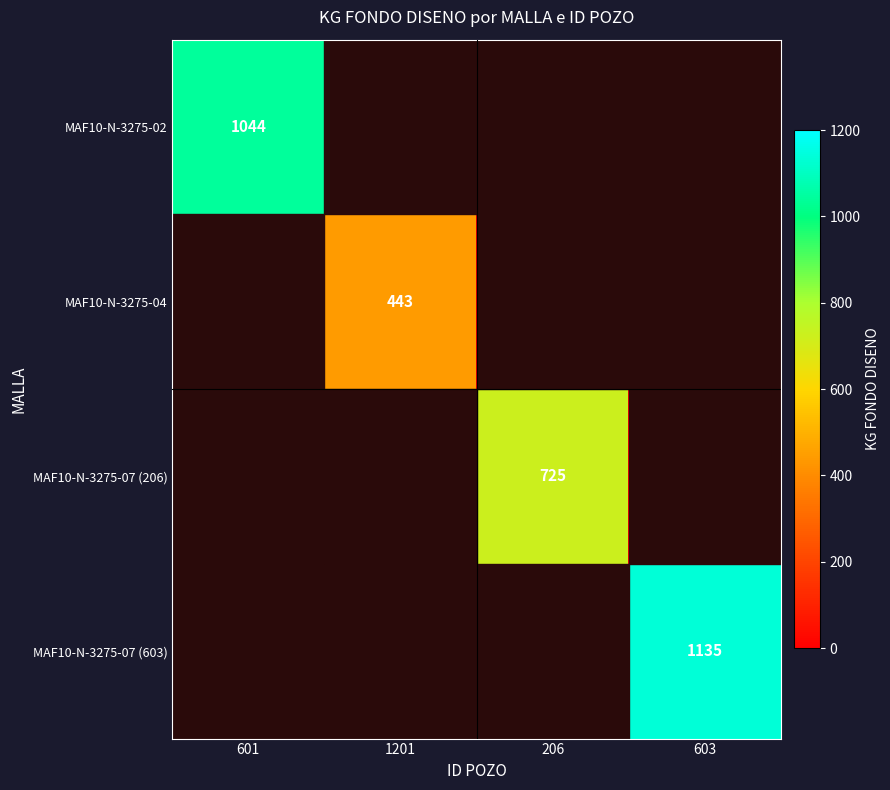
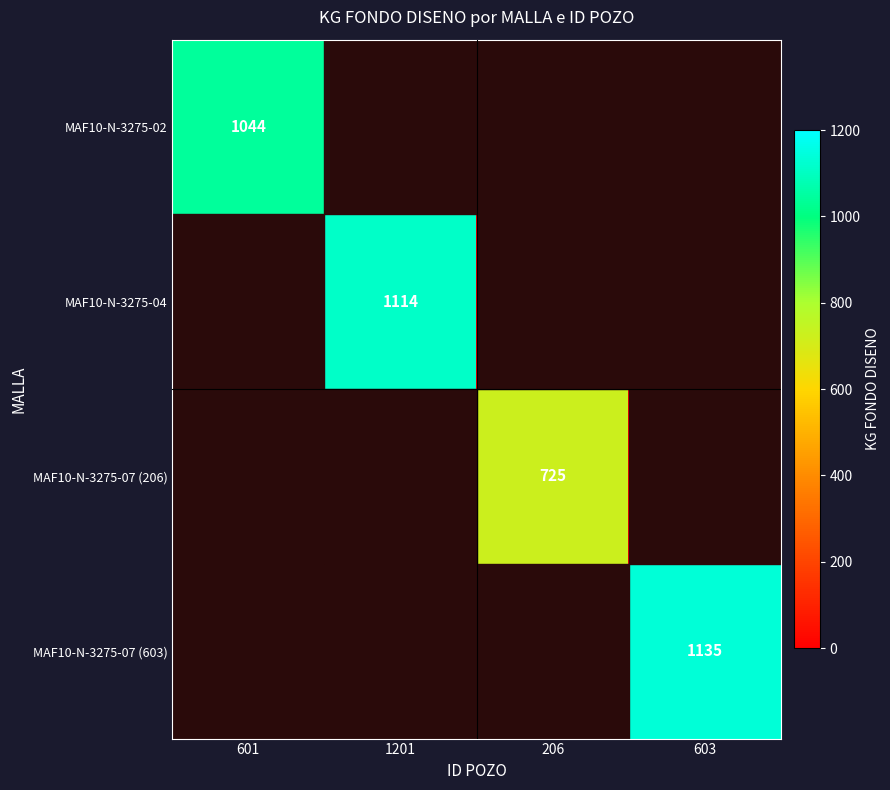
MAF10-N-3275-04, 1201: 443 -> 1114
